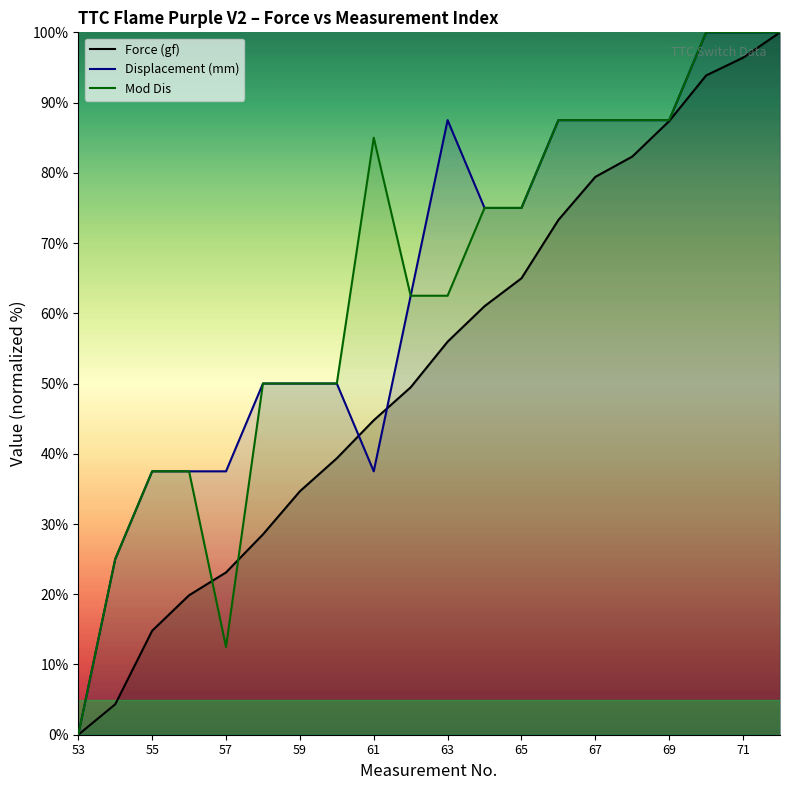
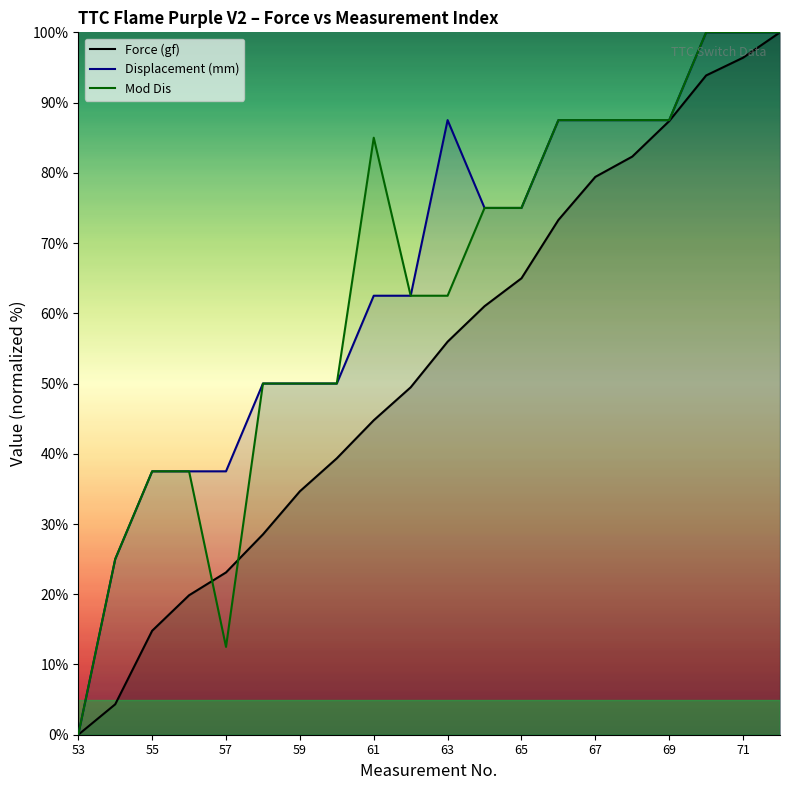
Displacement (mm), 61: 38% -> 63%
